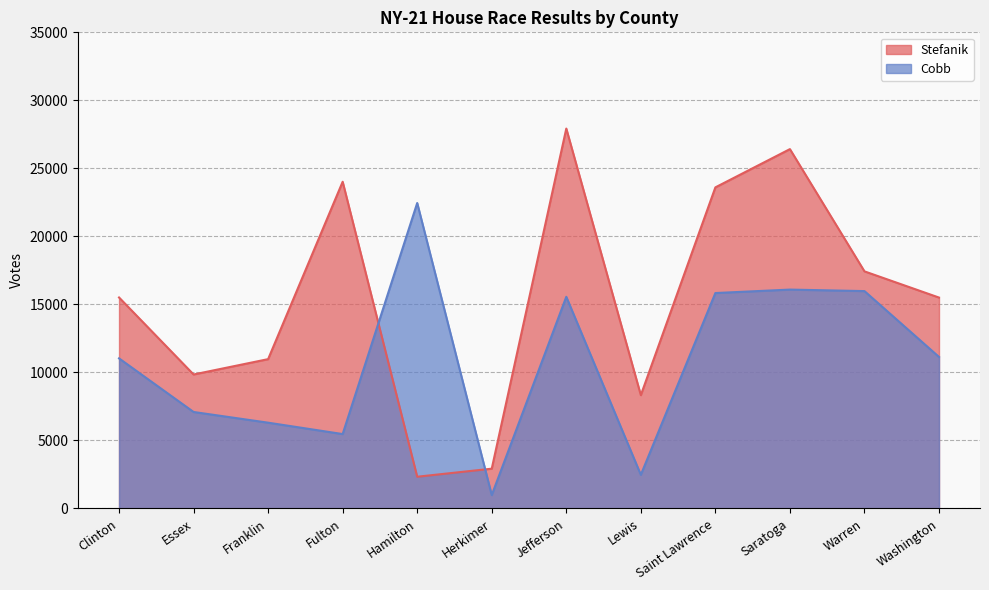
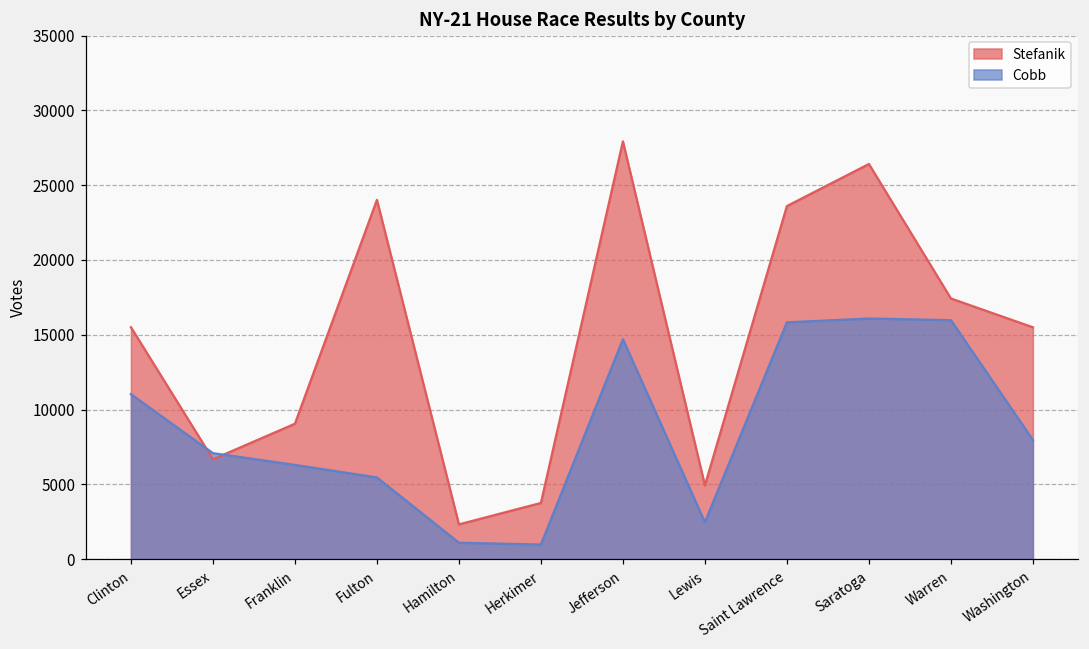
Stefanik, Essex: 9800 -> 6700
Stefanik, Franklin: 11000 -> 9100
Cobb, Hamilton: 22500 -> 1100
Stefanik, Herkimer: 2900 -> 3800
Cobb, Jefferson: 15600 -> 14700
Stefanik, Lewis: 8300 -> 4900
Cobb, Washington: 11100 -> 8000
